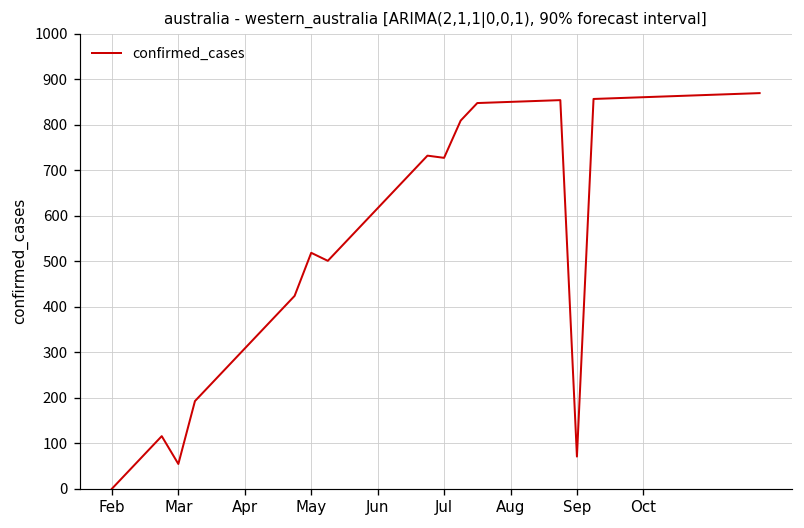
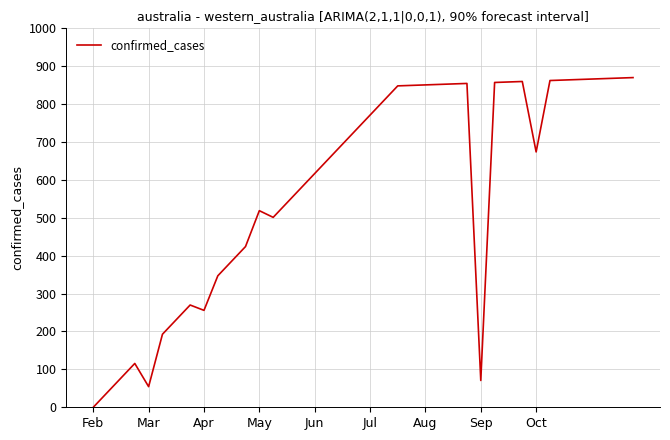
Apr: 310 -> 260
Jul: 730 -> 770
Oct: 860 -> 670
